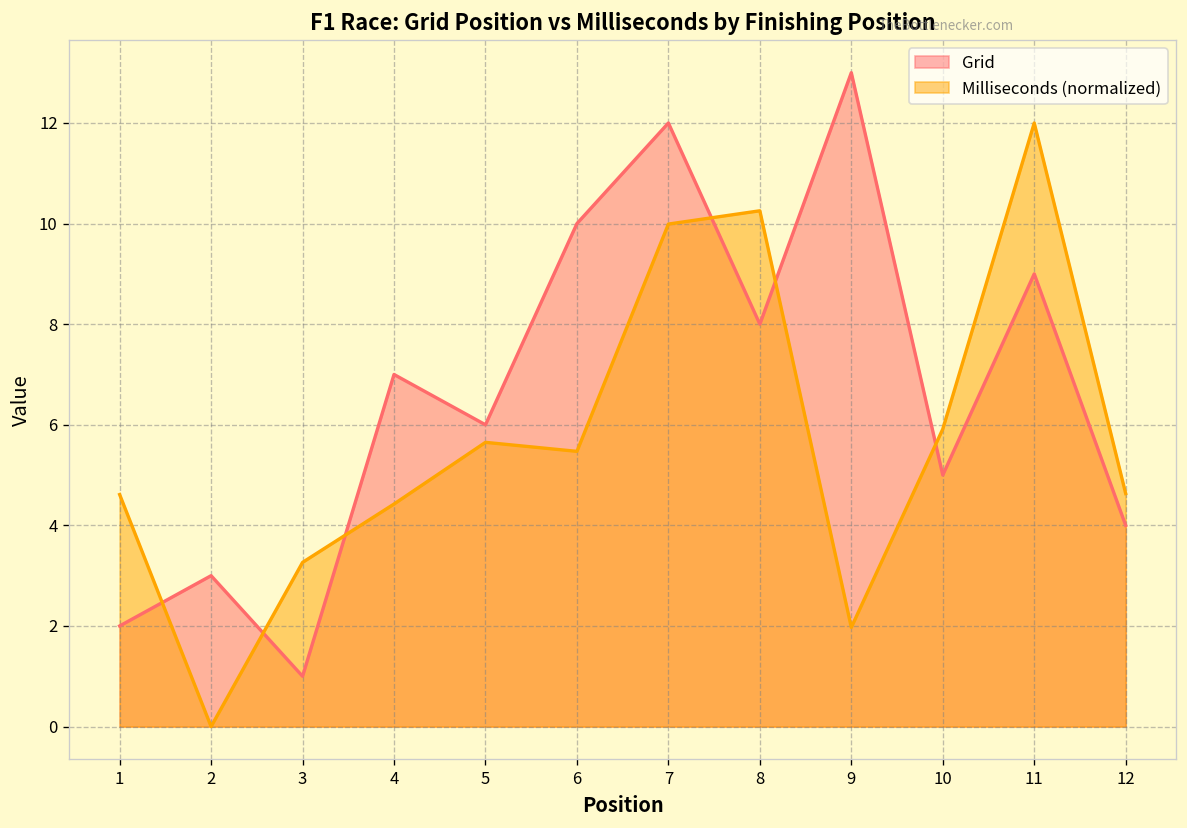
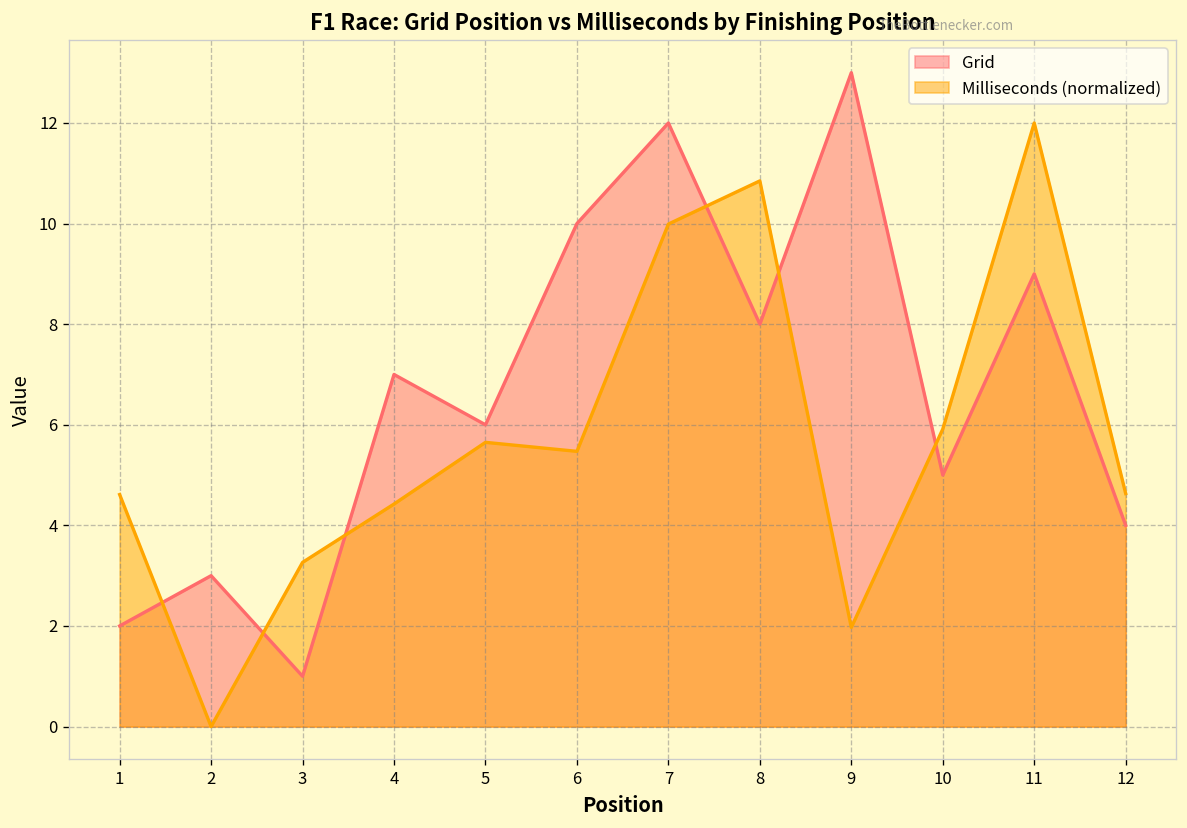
Milliseconds (normalized), 8: 10.3 -> 10.8
